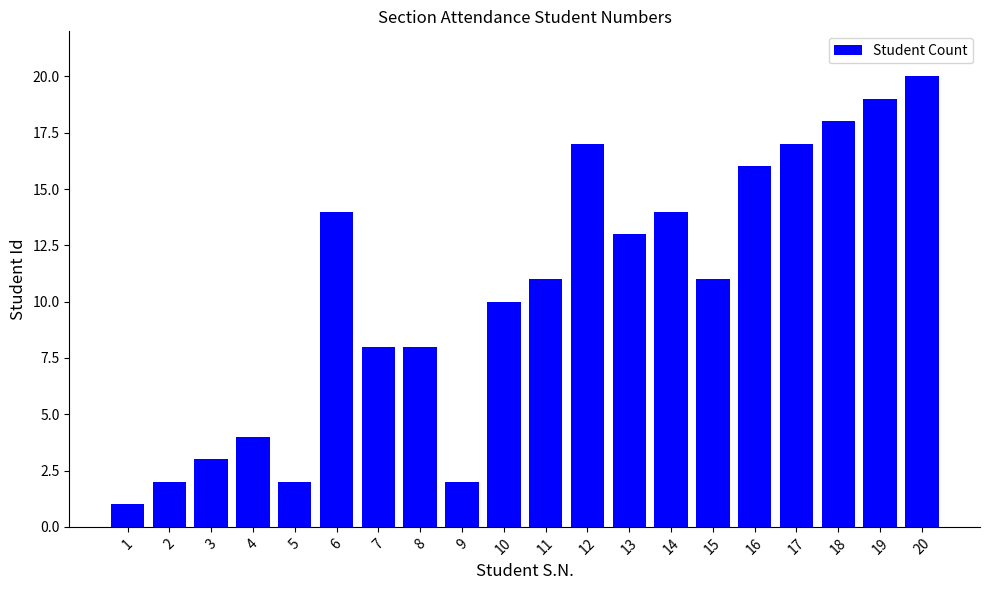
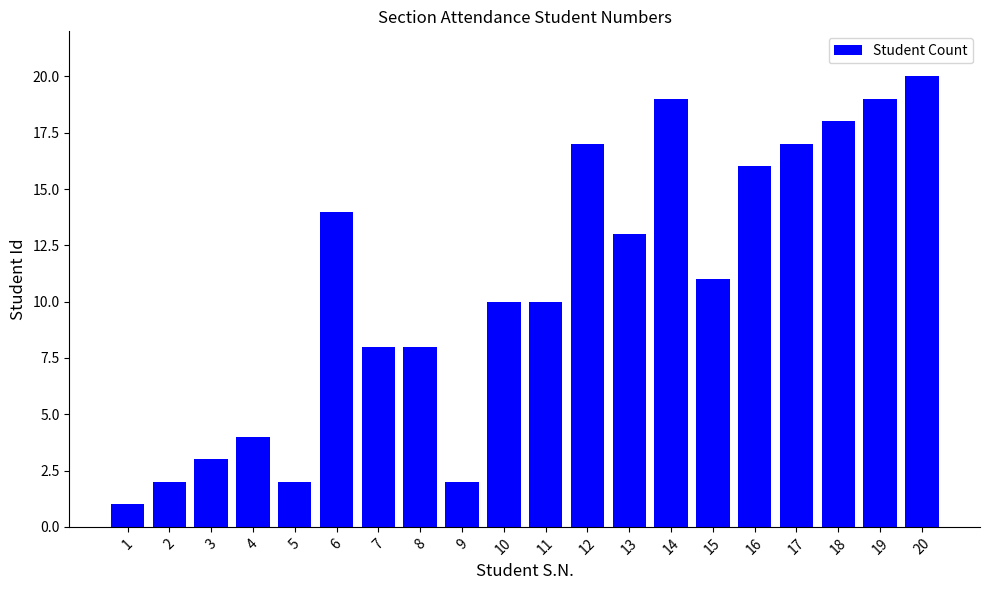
11: 11 -> 10
14: 14 -> 19
